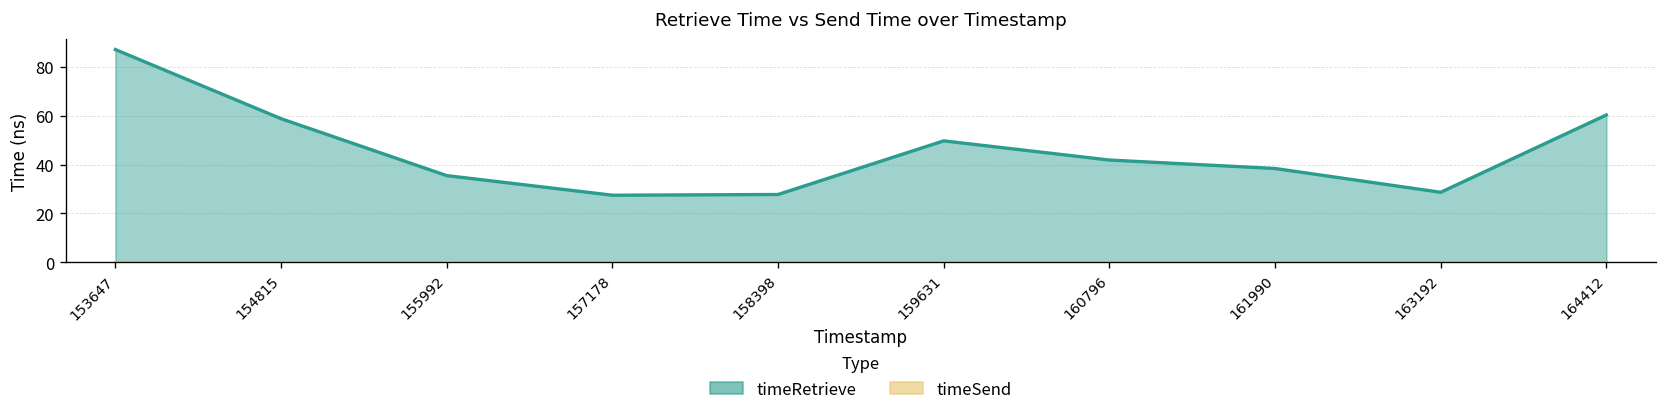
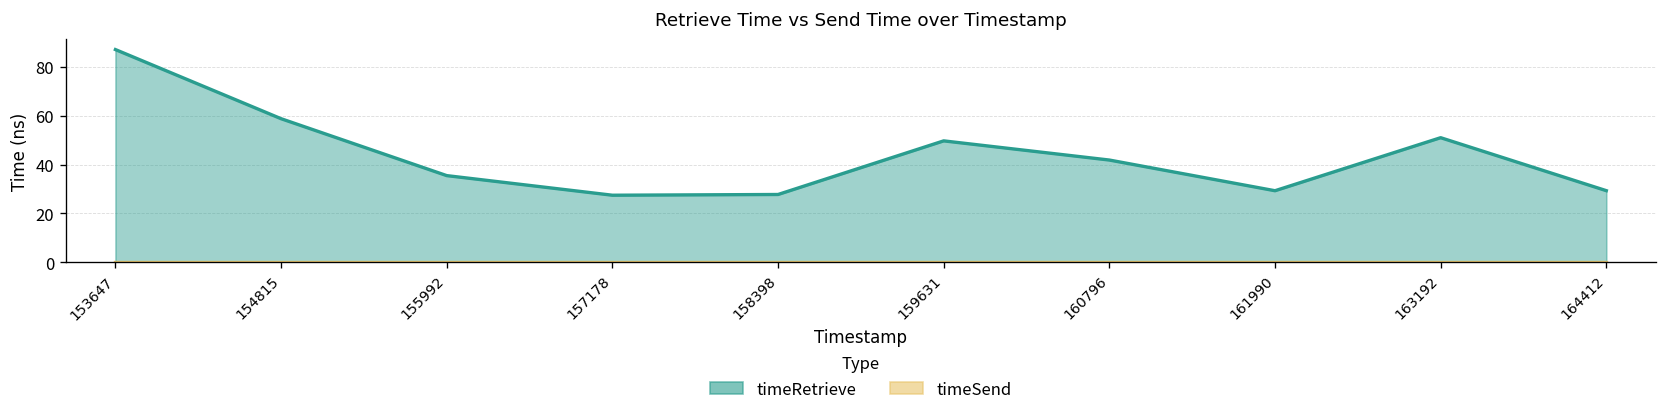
timeRetrieve, 161990: 38 -> 29
timeRetrieve, 163192: 29 -> 51
timeRetrieve, 164412: 60 -> 29
